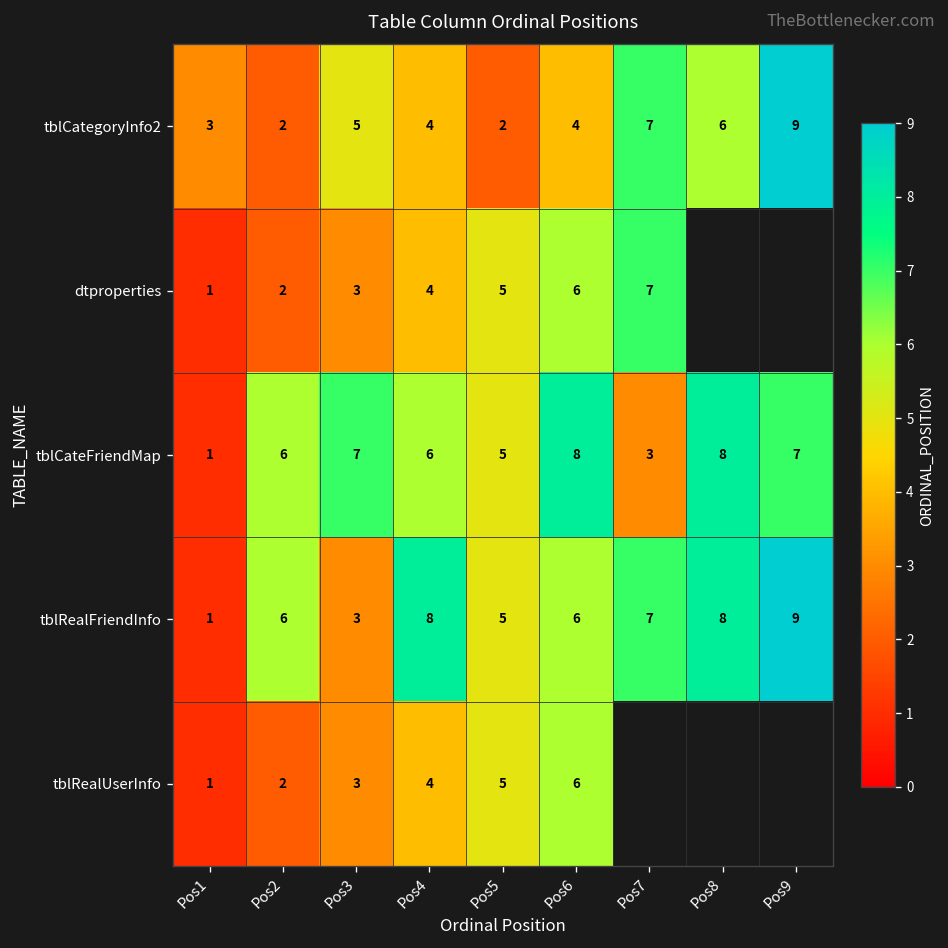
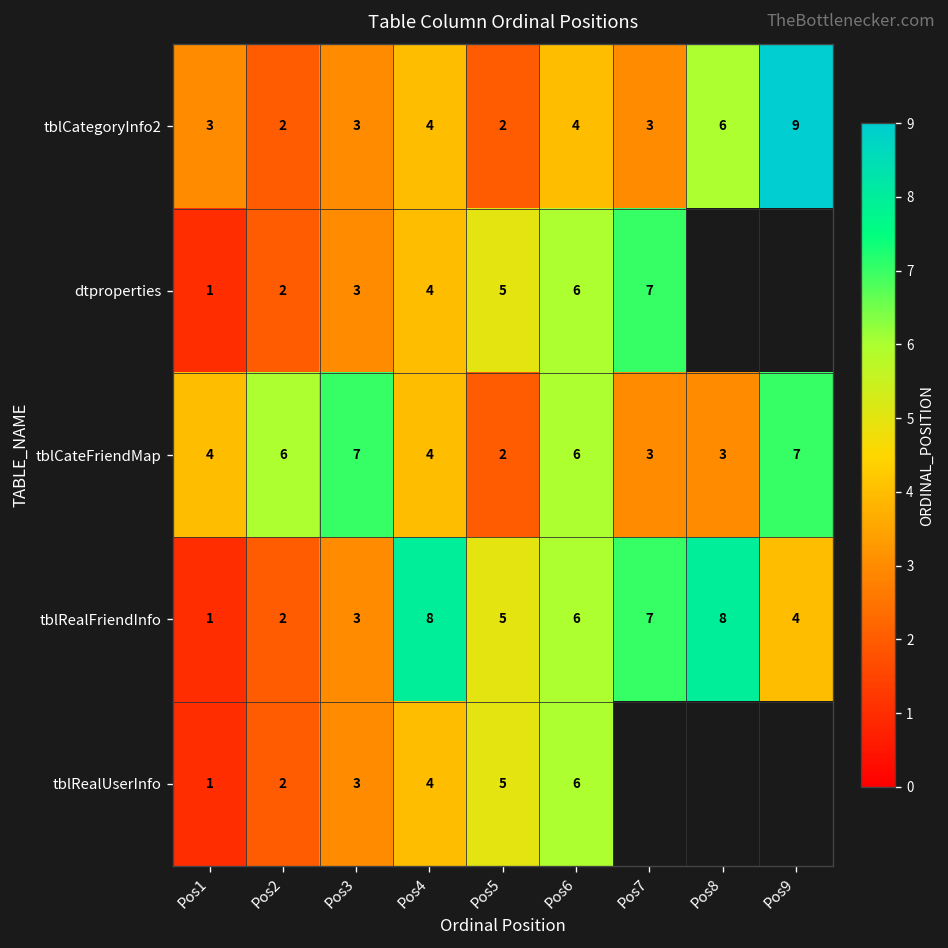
tblCategoryInfo2, Pos3: 5 -> 3
tblCategoryInfo2, Pos7: 7 -> 3
tblCateFriendMap, Pos1: 1 -> 4
tblCateFriendMap, Pos4: 6 -> 4
tblCateFriendMap, Pos5: 5 -> 2
tblCateFriendMap, Pos6: 8 -> 6
tblCateFriendMap, Pos8: 8 -> 3
tblRealFriendInfo, Pos2: 6 -> 2
tblRealFriendInfo, Pos9: 9 -> 4
